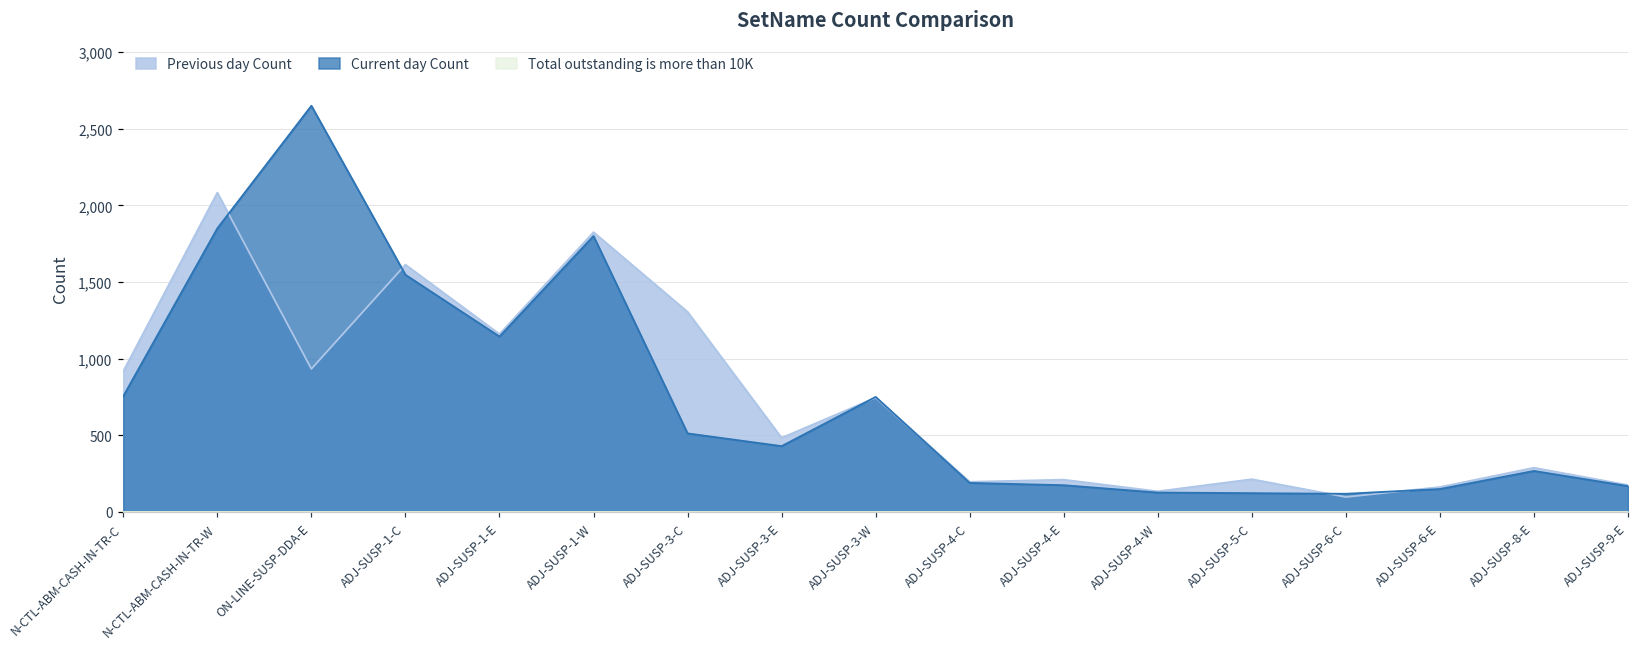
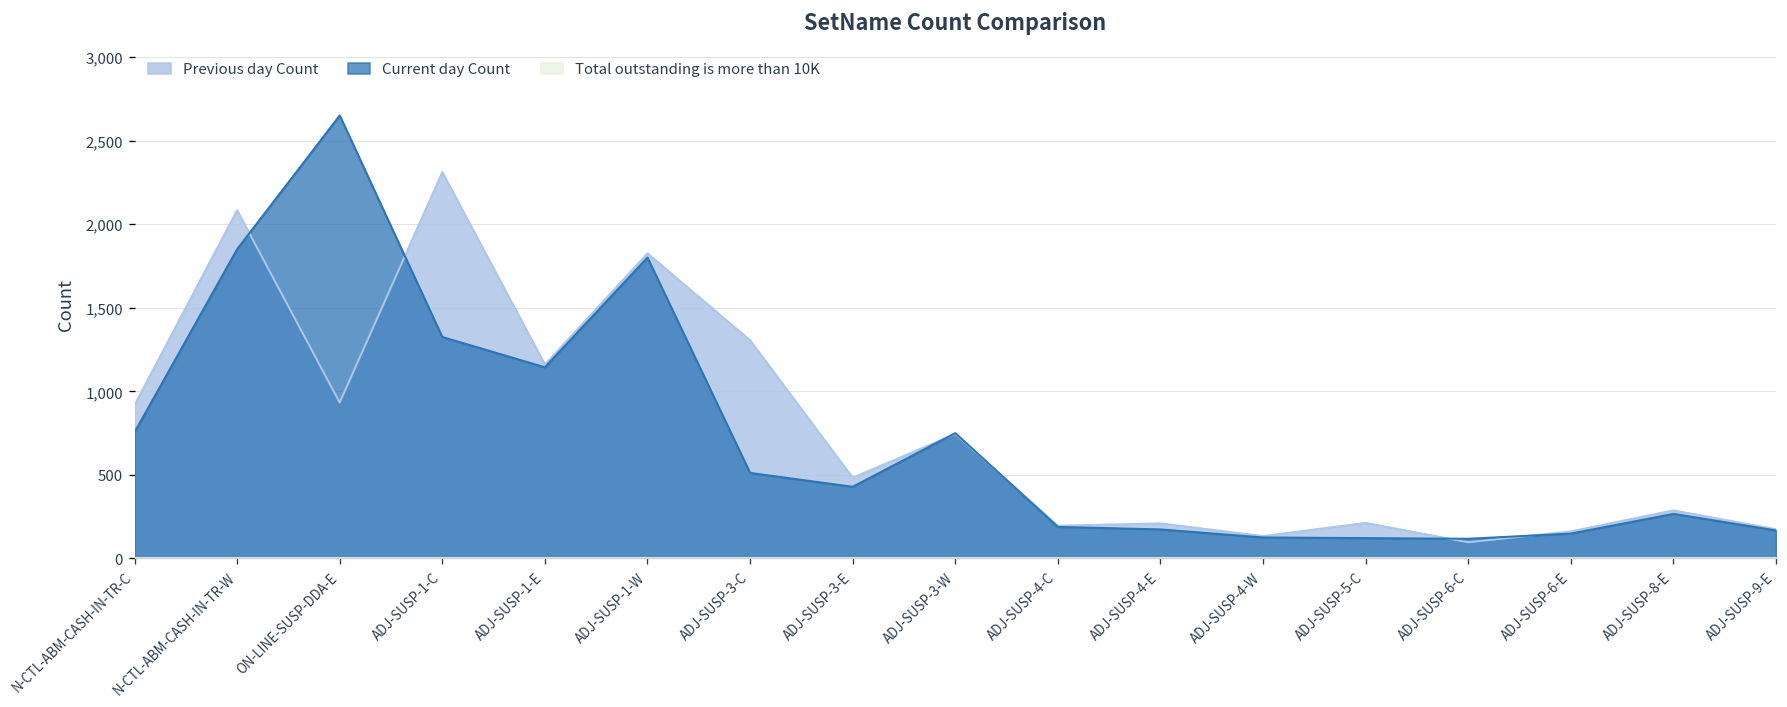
Previous day Count, ADJ-SUSP-1-C: 1,610 -> 2,310
Current day Count, ADJ-SUSP-1-C: 1,550 -> 1,330
